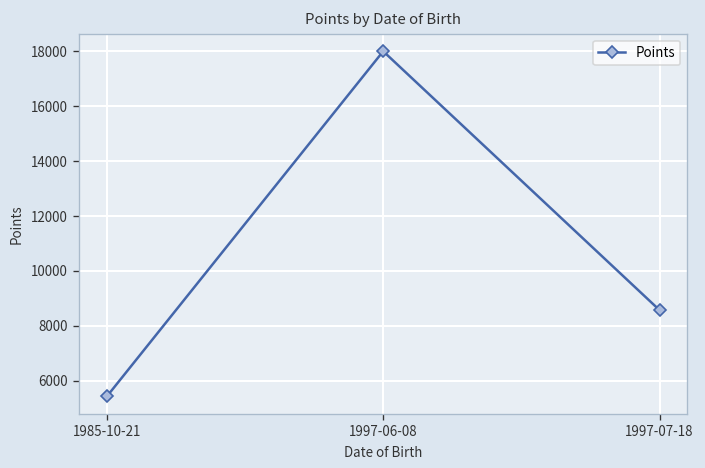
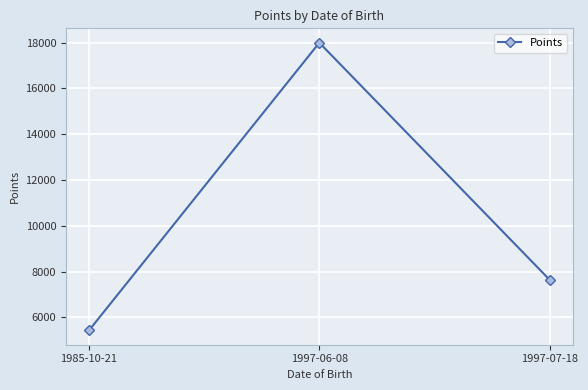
1997-07-18: 8600 -> 7600
